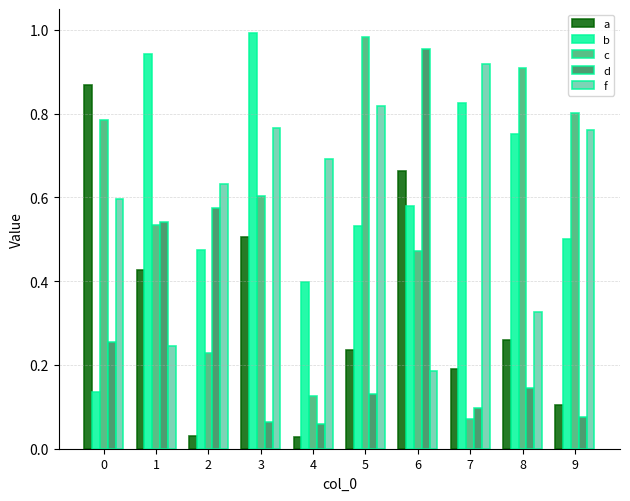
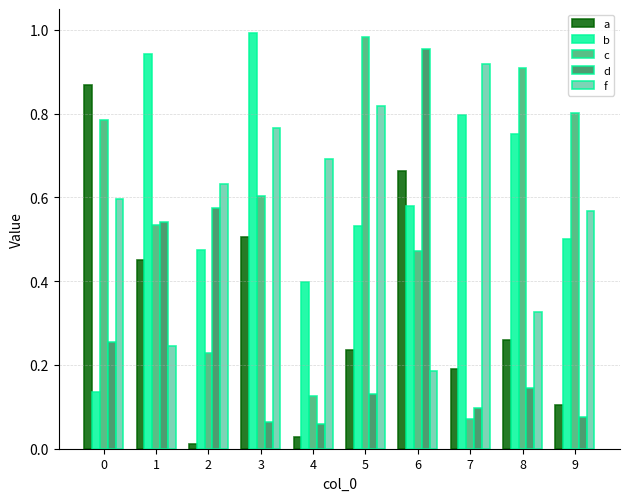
a, 1: 0.43 -> 0.45
a, 2: 0.03 -> 0.01
b, 7: 0.82 -> 0.80
f, 9: 0.76 -> 0.57
